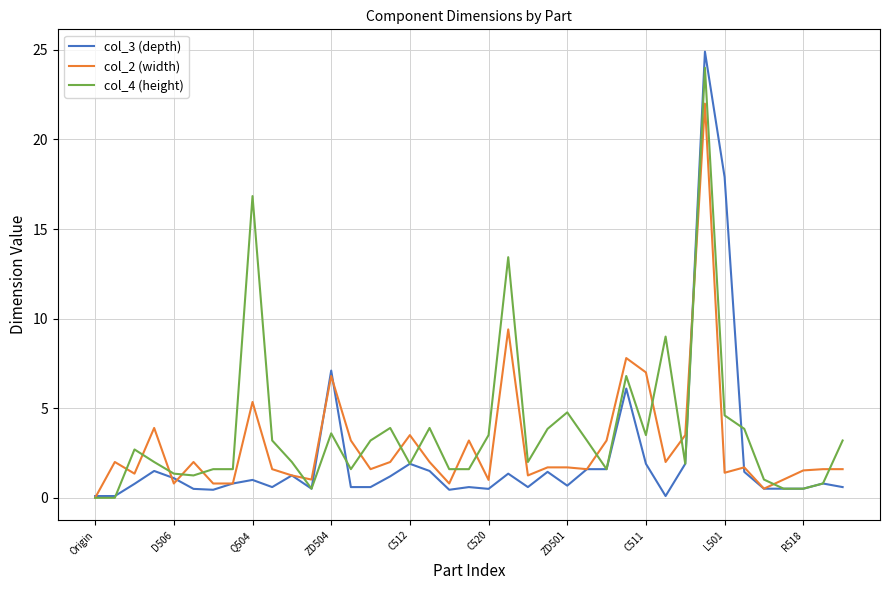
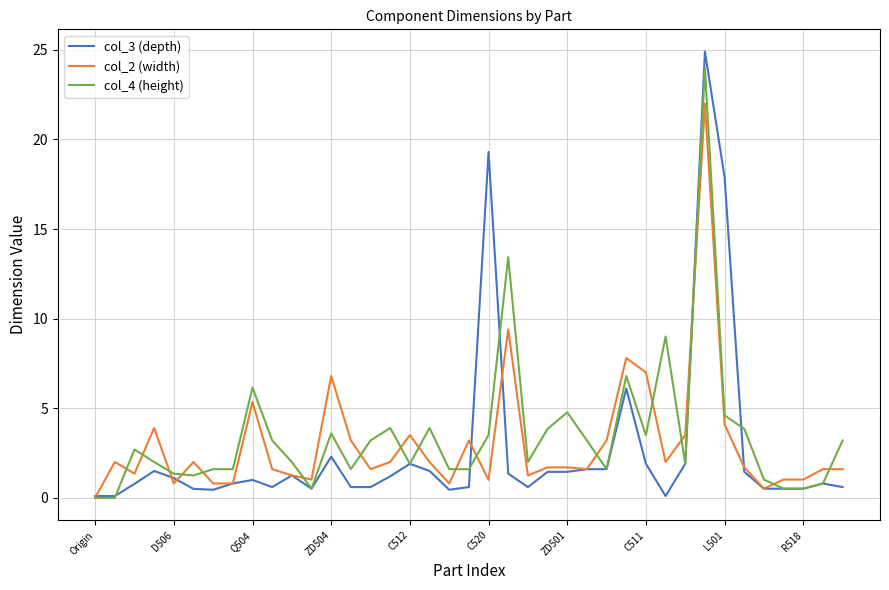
col_4 (height), Q504: 16.8 -> 6.2
col_3 (depth), ZD504: 7.1 -> 2.3
col_3 (depth), C520: 0.5 -> 19.3
col_3 (depth), ZD501: 0.7 -> 1.5
col_2 (width), L501: 1.4 -> 4.1
col_2 (width), R518: 1.5 -> 1.0
